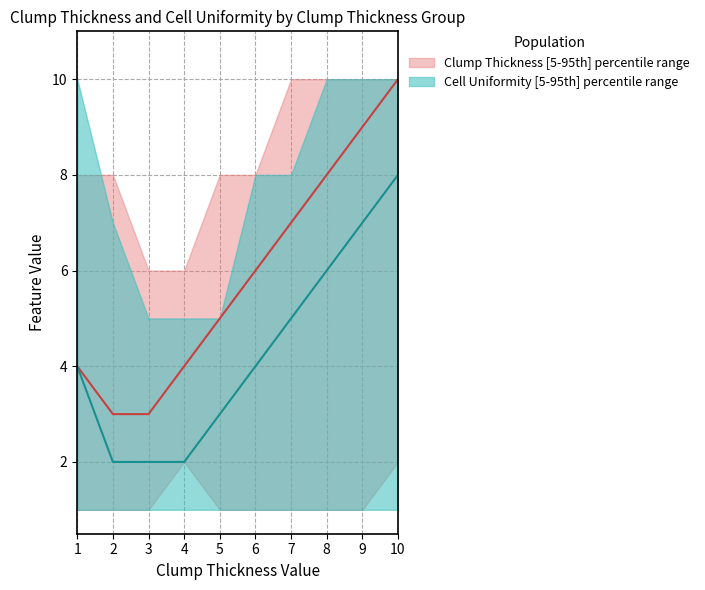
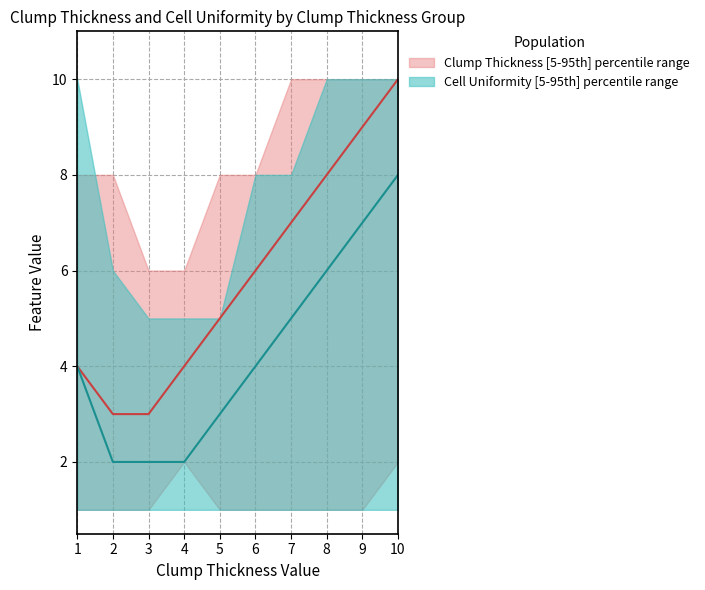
Cell Uniformity [5-95th] percentile range, 2: 7 -> 6
